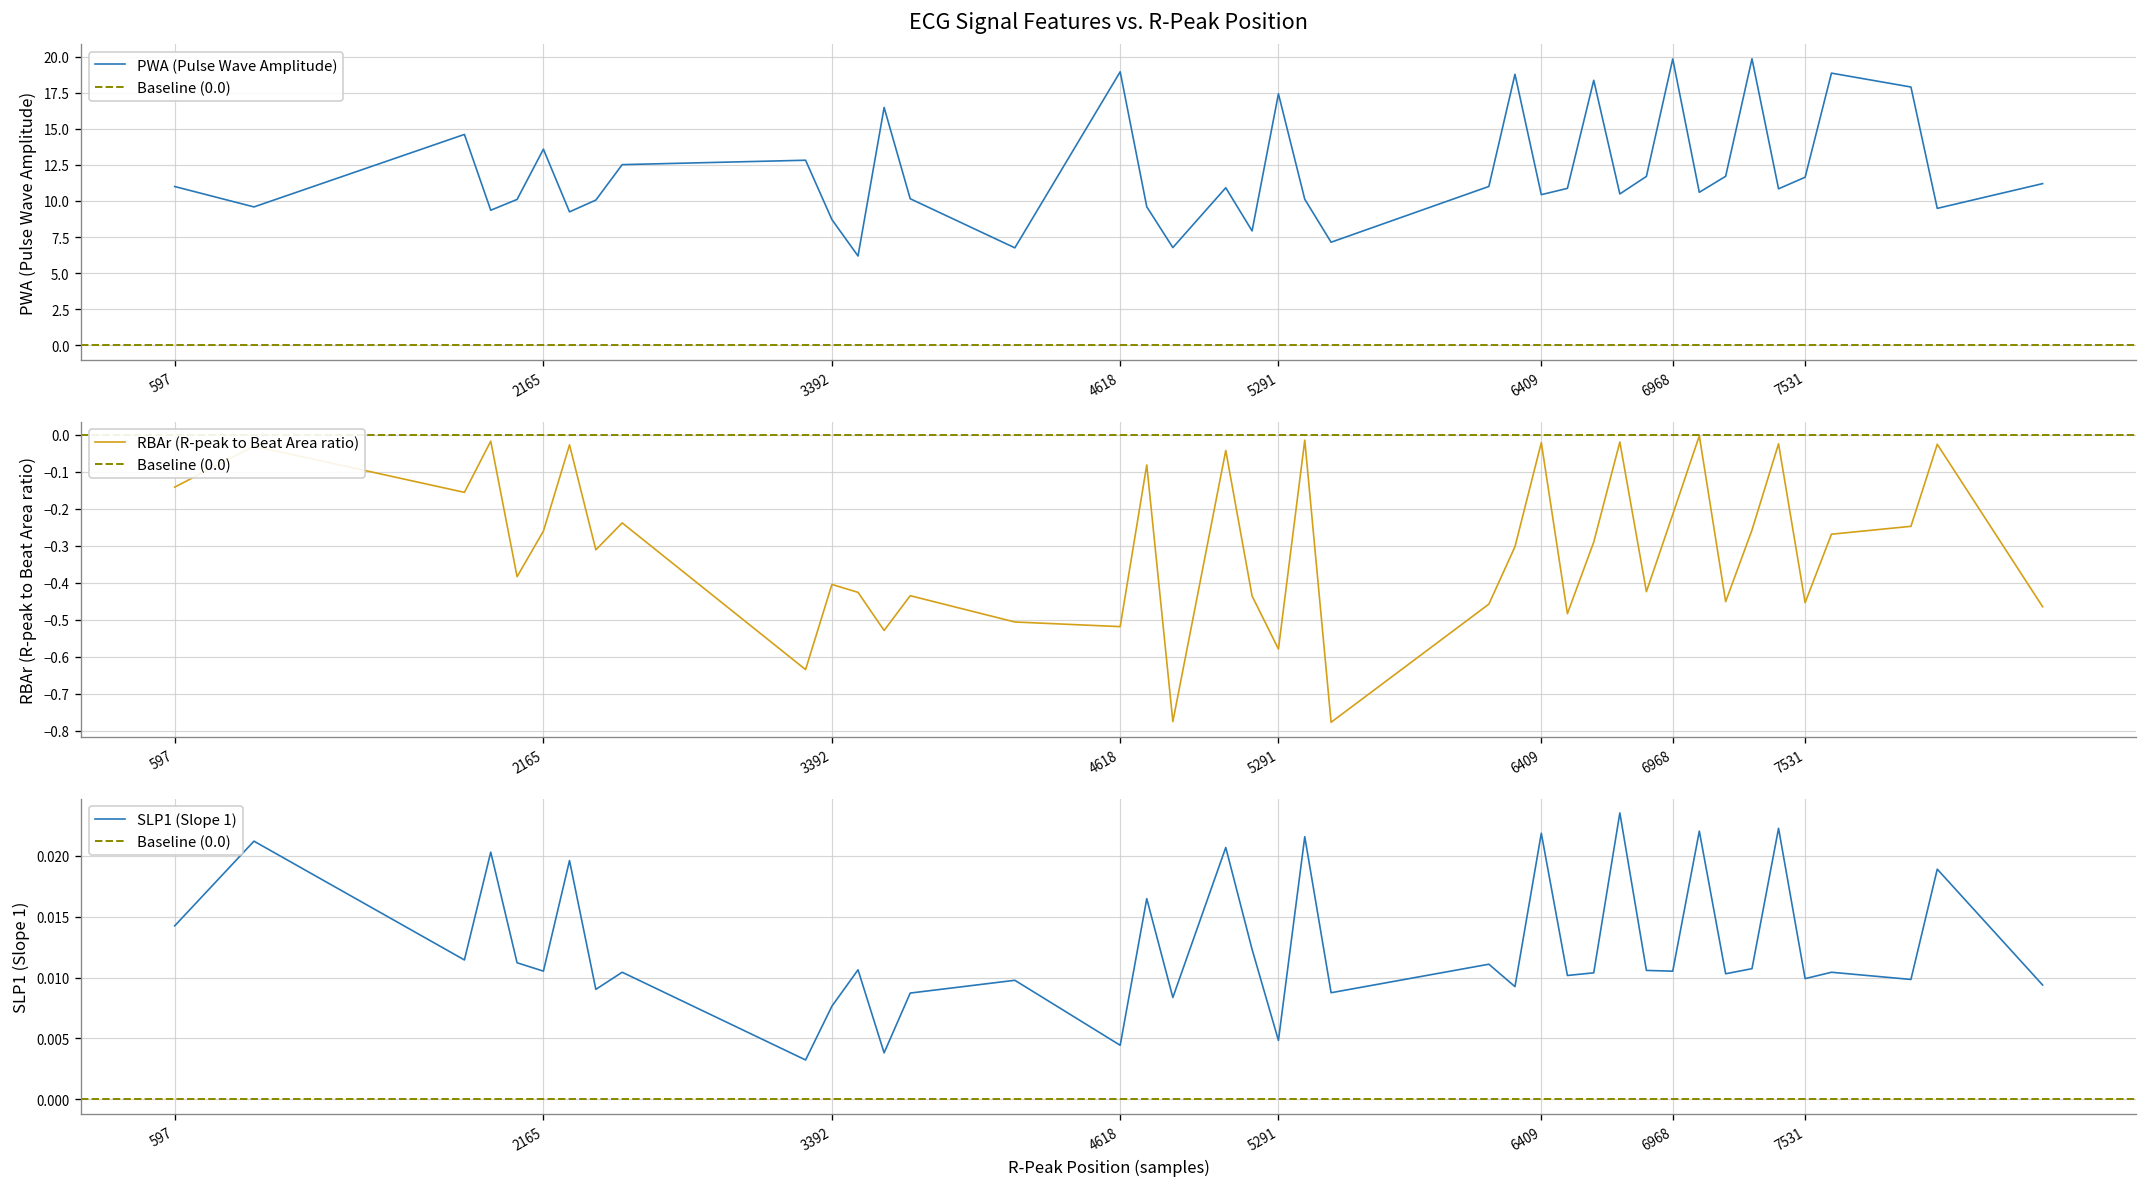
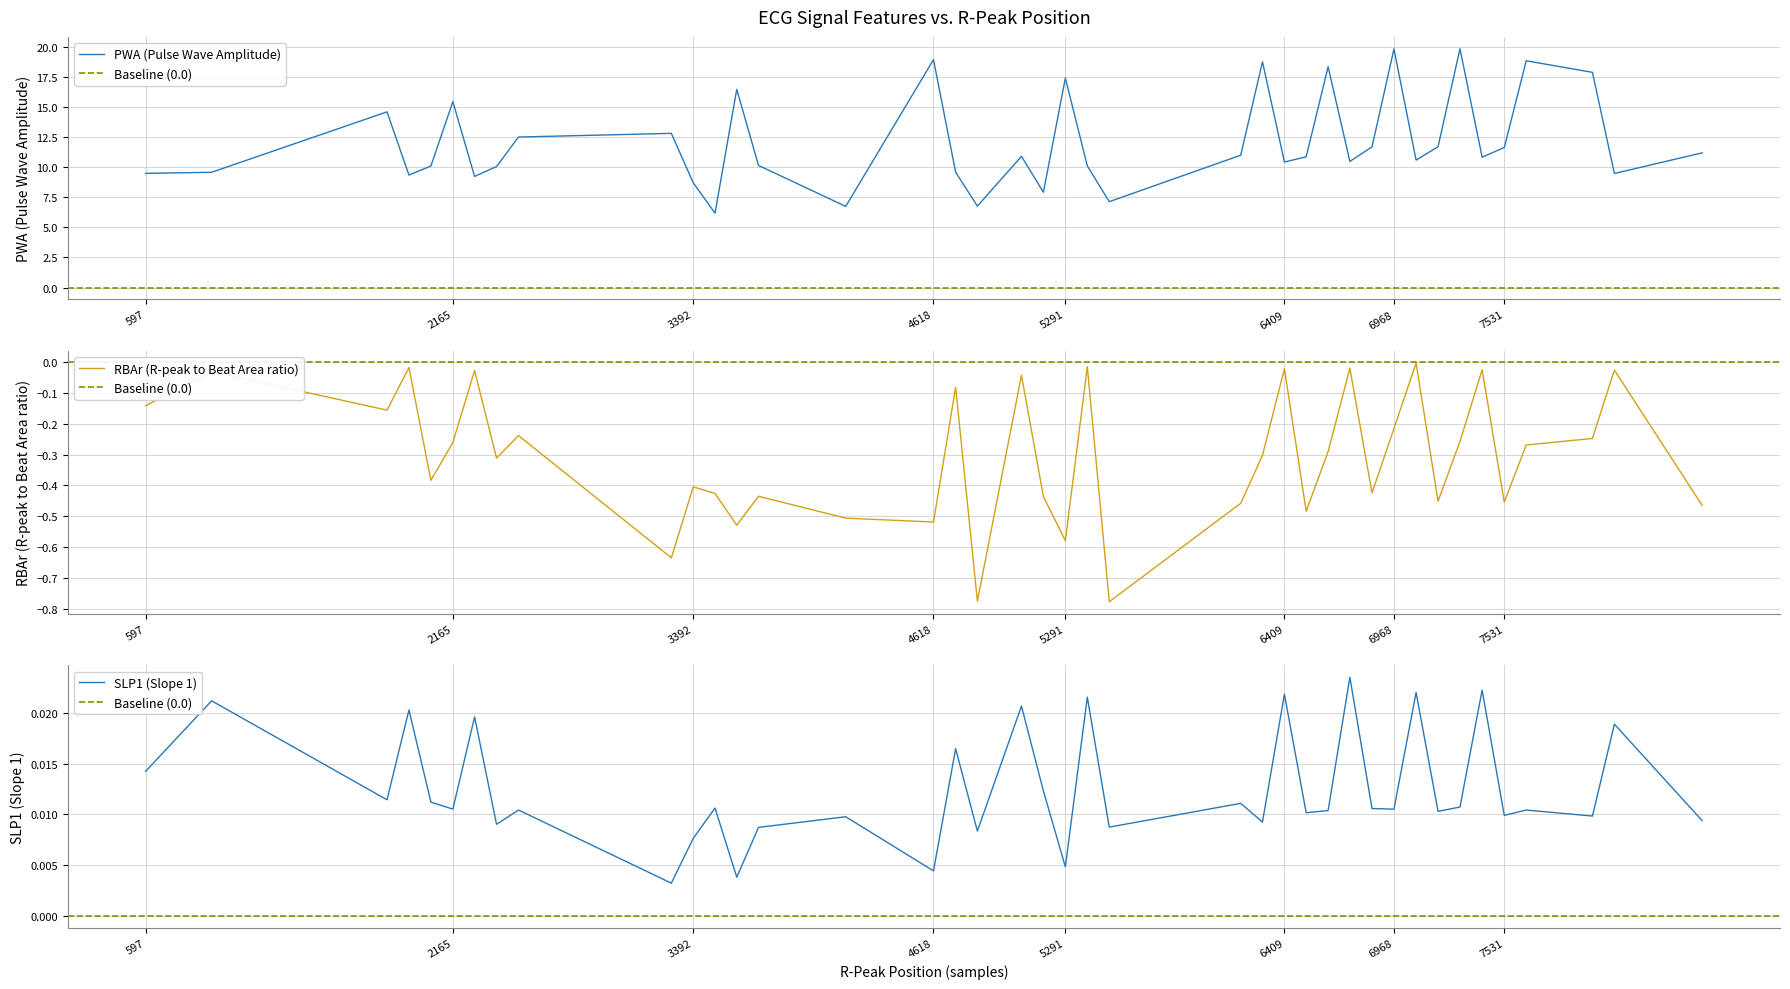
ECG Signal Features vs. R-Peak Position, 597: 11.0 -> 9.5
ECG Signal Features vs. R-Peak Position, 2165: 13.6 -> 15.5
